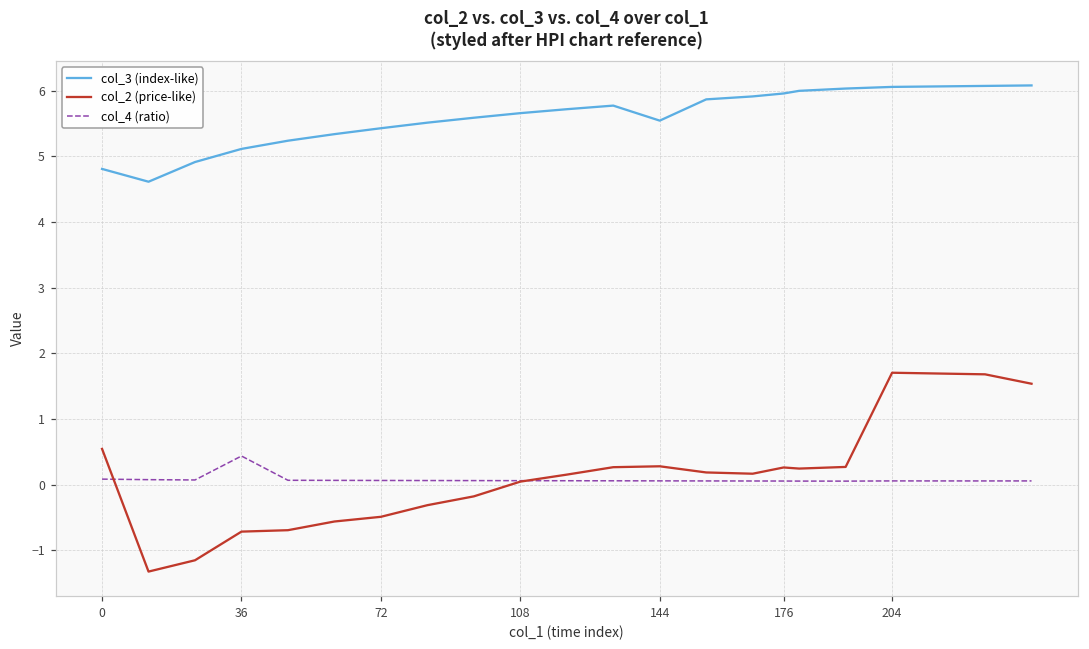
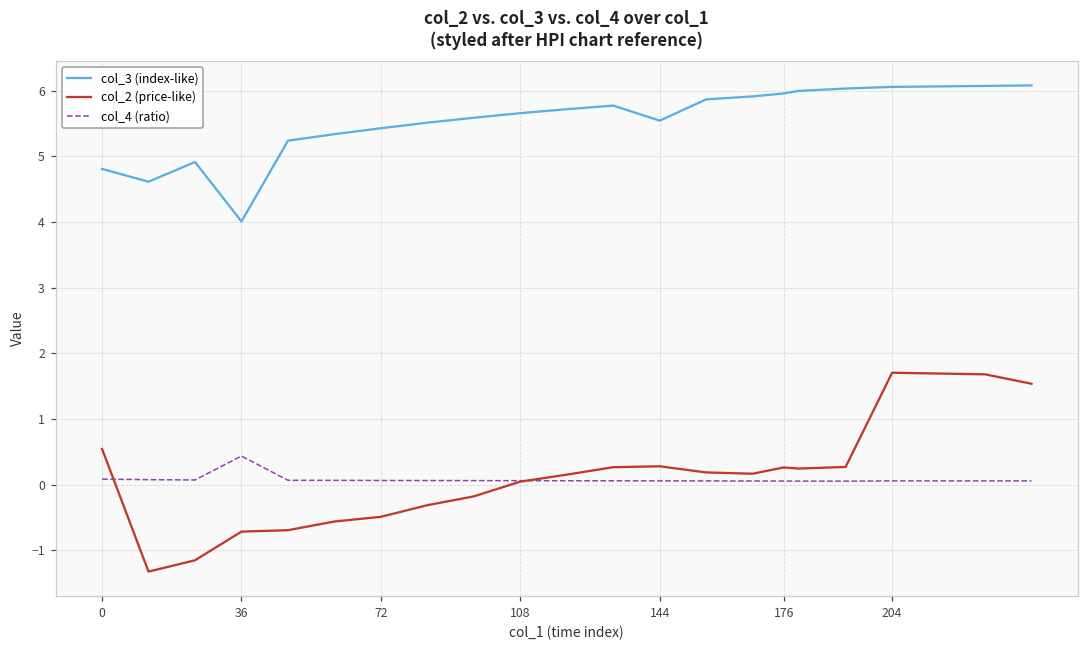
col_3 (index-like), 36: 5.1 -> 4.0
